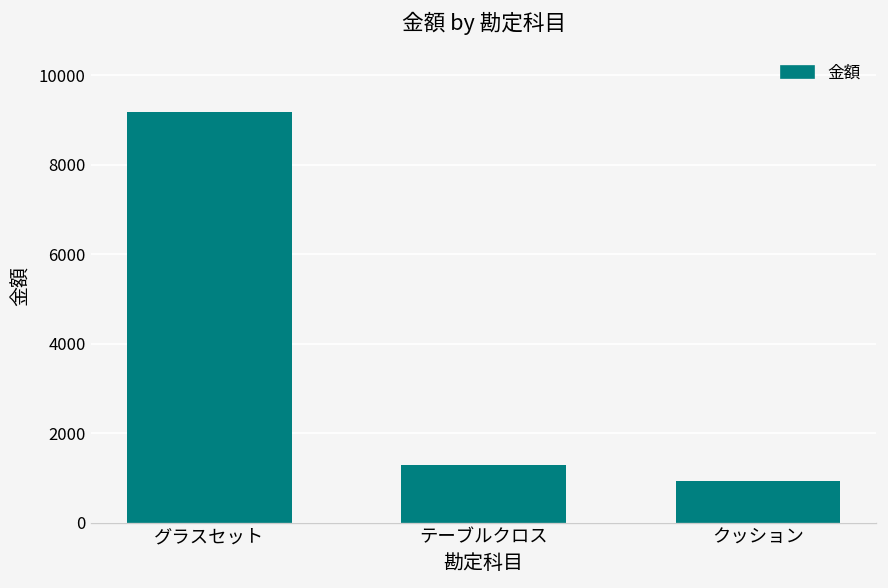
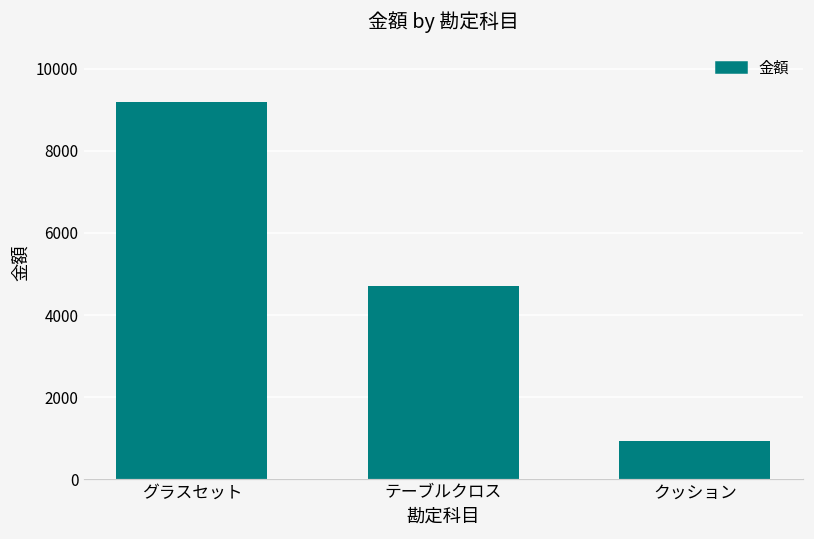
テーブルクロス: 1300 -> 4700
